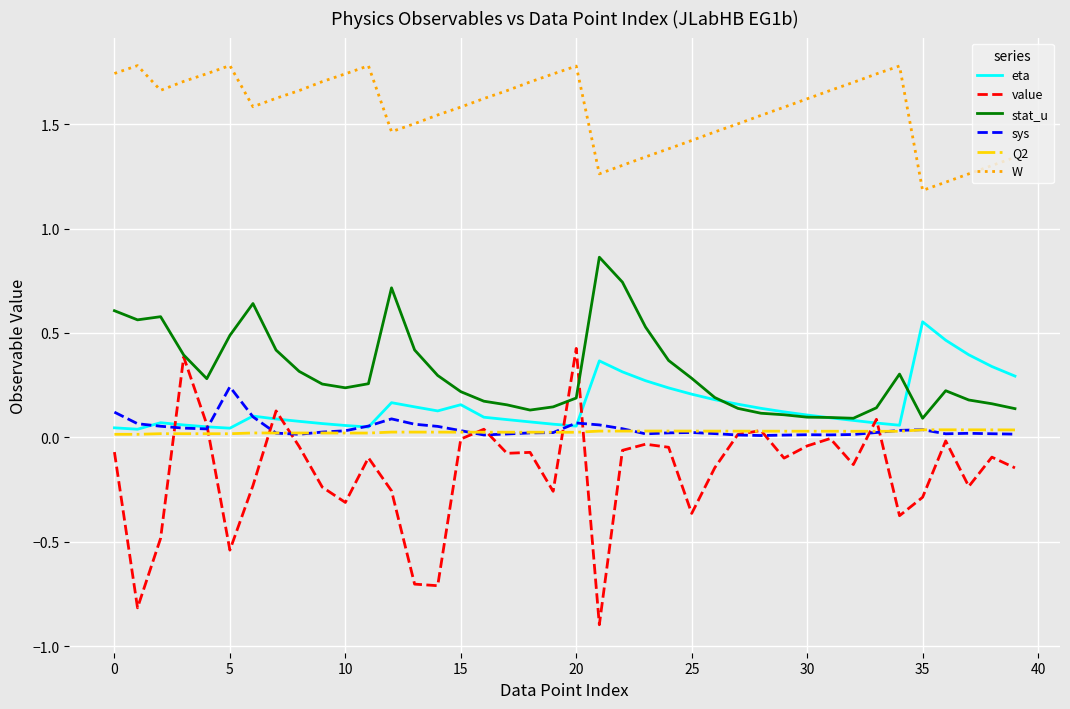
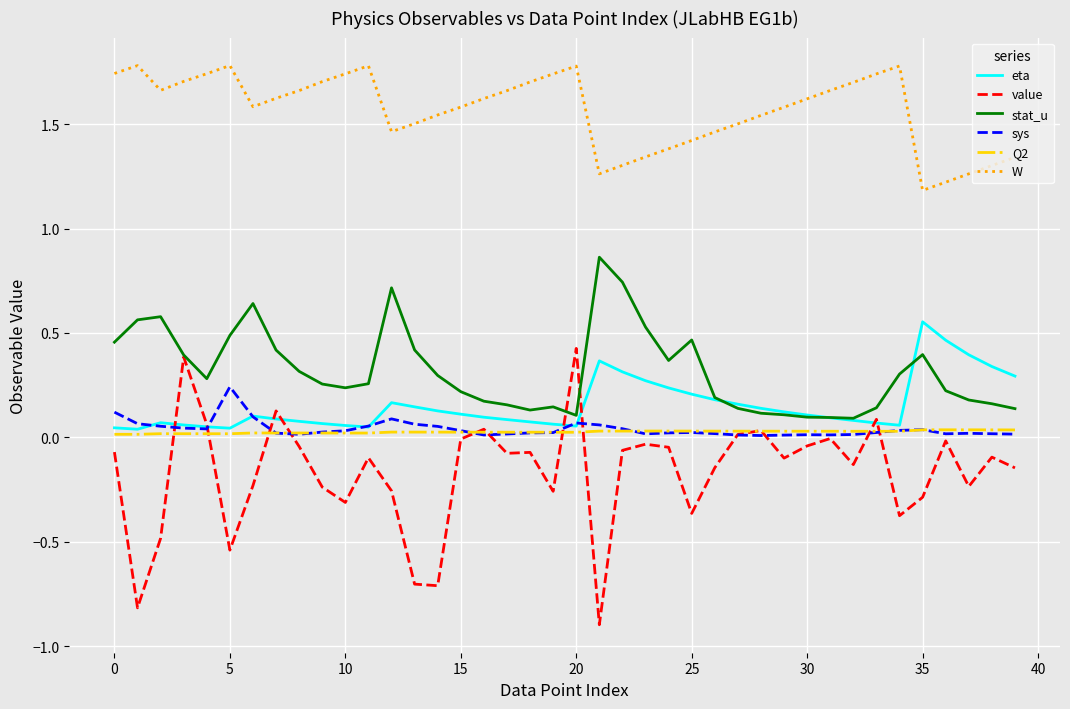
stat_u, 0: 0.61 -> 0.46
eta, 15: 0.16 -> 0.11
stat_u, 20: 0.19 -> 0.11
stat_u, 25: 0.28 -> 0.47
stat_u, 35: 0.09 -> 0.40
